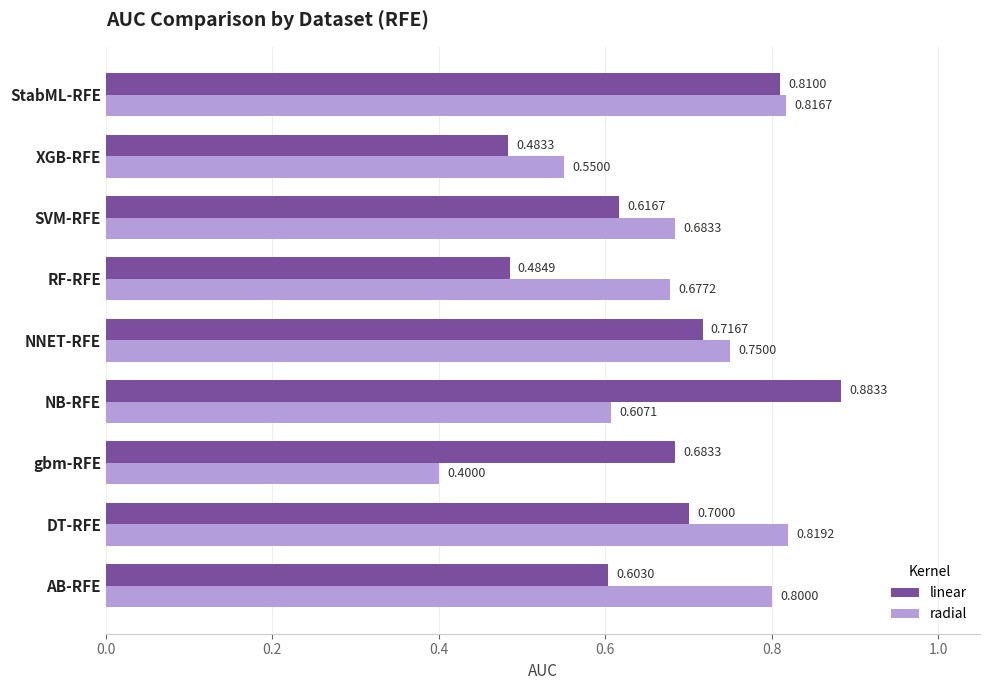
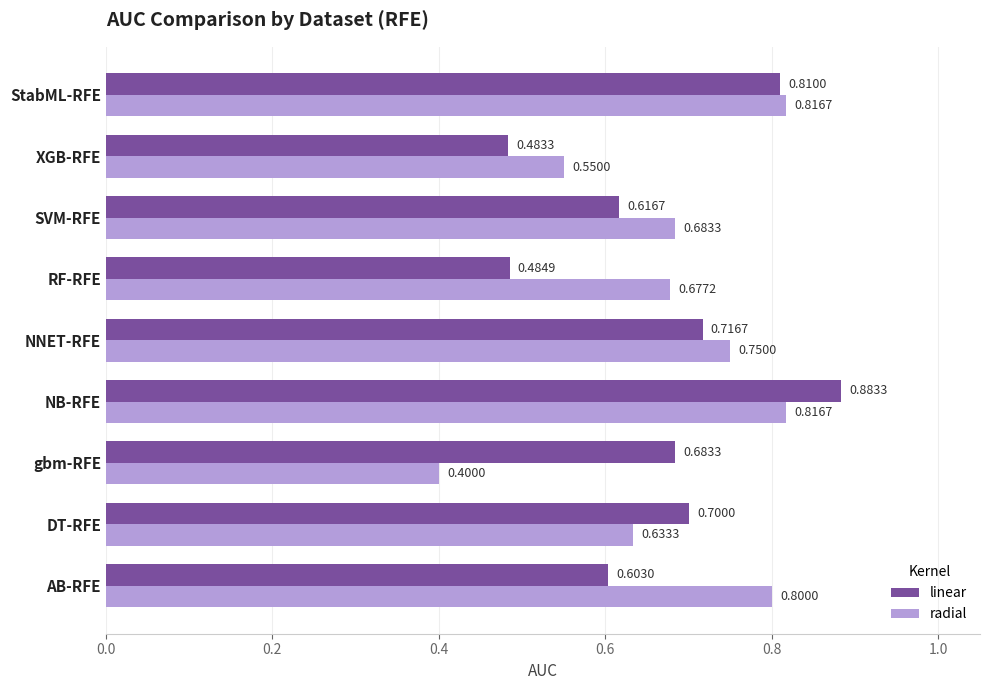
radial, NB-RFE: 0.6071 -> 0.8167
radial, DT-RFE: 0.8192 -> 0.6333
